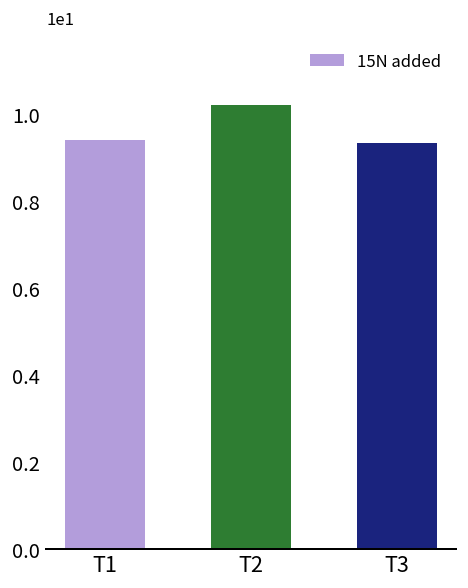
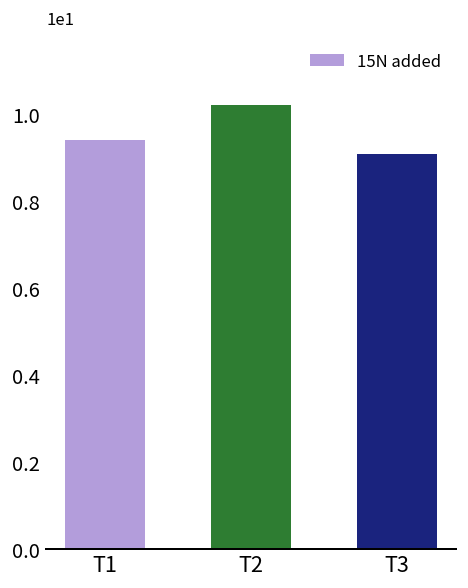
T3: 0.93 -> 0.91
